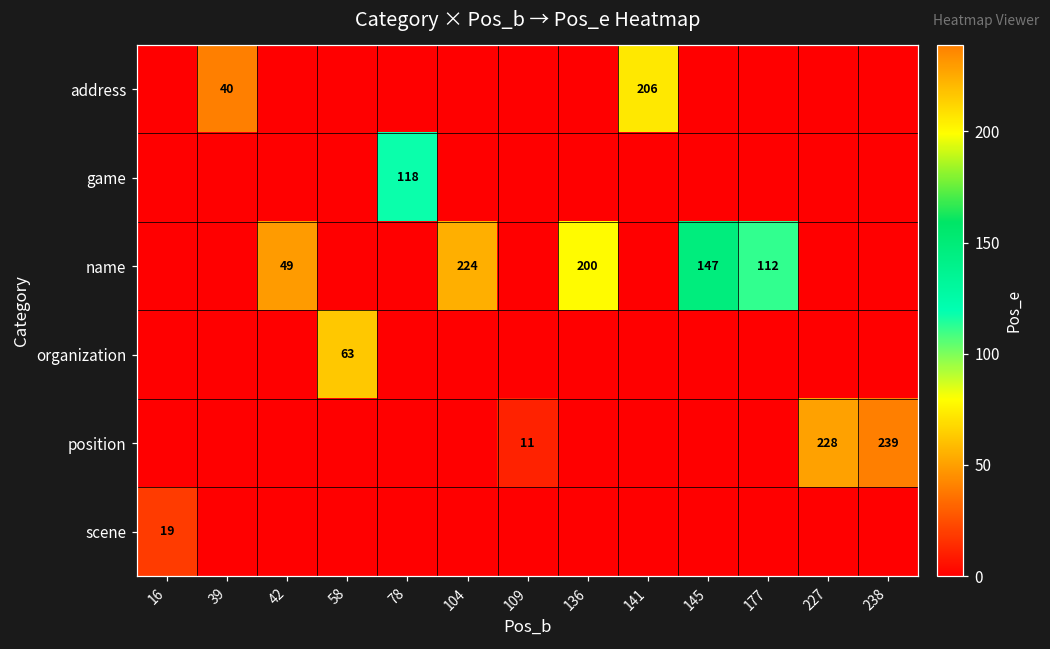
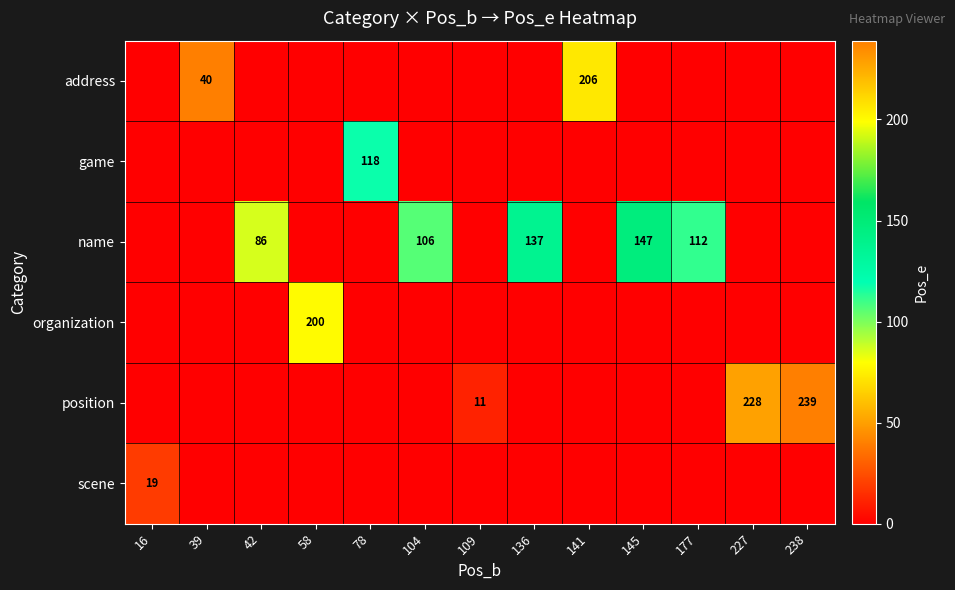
name, 42: 49 -> 86
name, 104: 224 -> 106
name, 136: 200 -> 137
organization, 58: 63 -> 200
